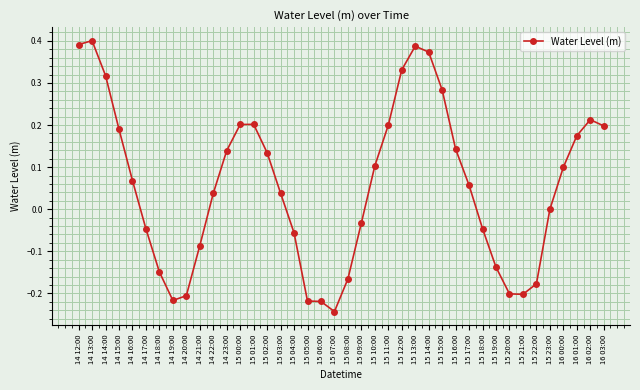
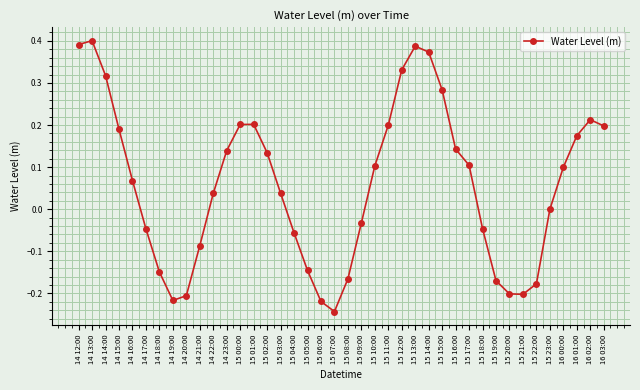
15 05:00: -0.22 -> -0.15
15 17:00: 0.06 -> 0.10
15 19:00: -0.14 -> -0.17
